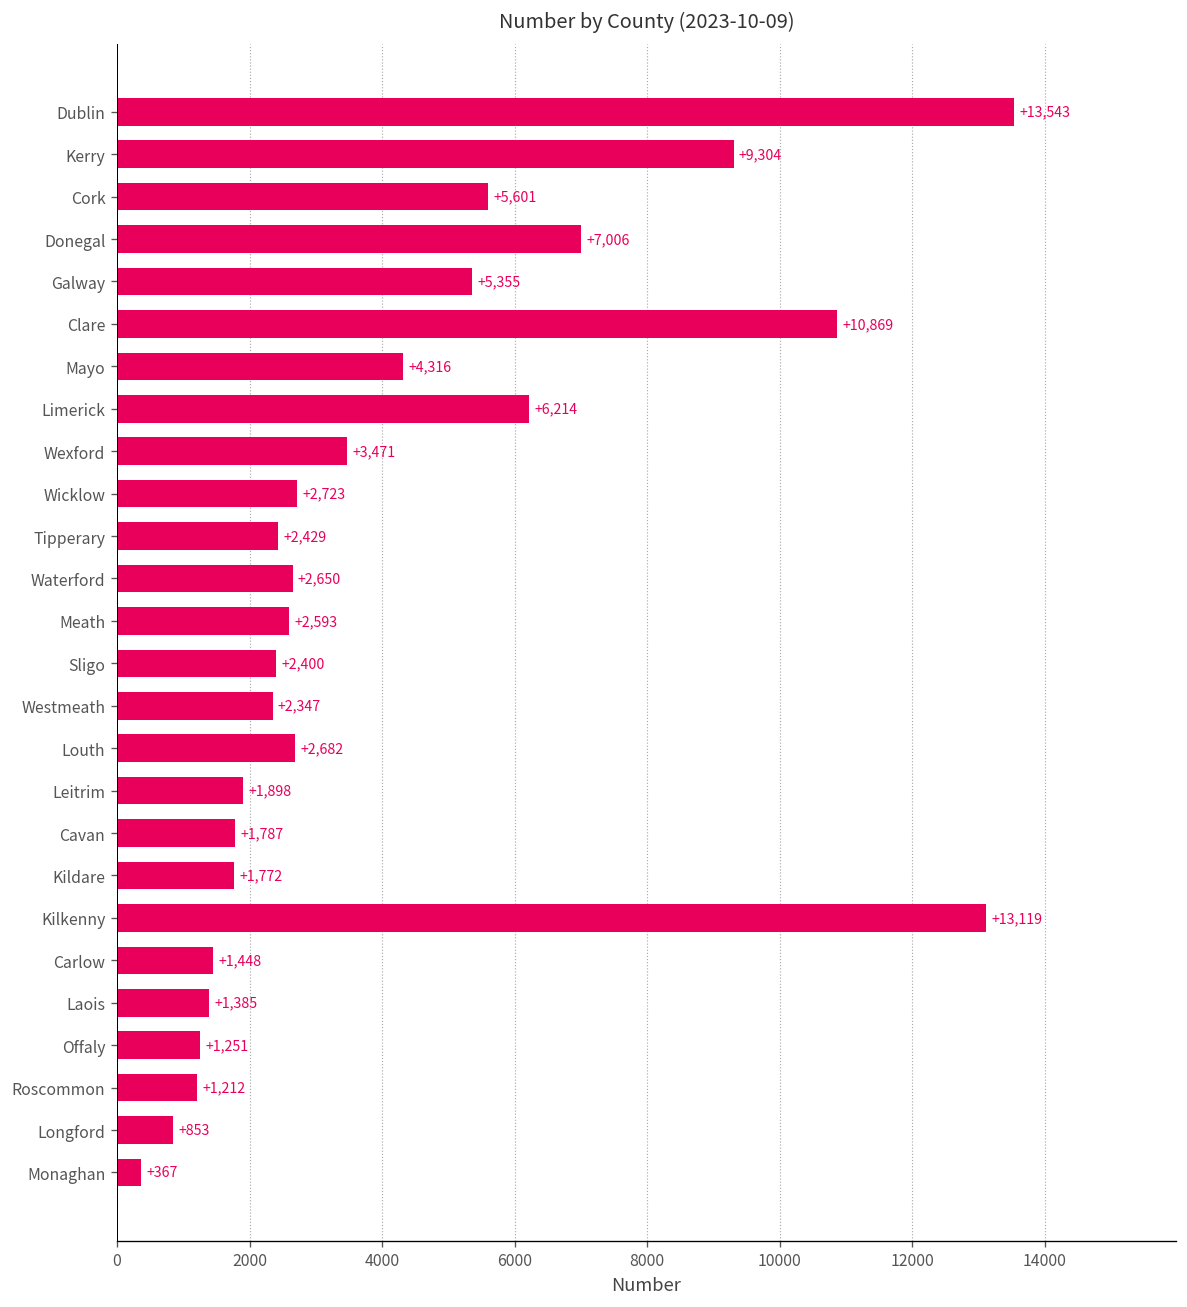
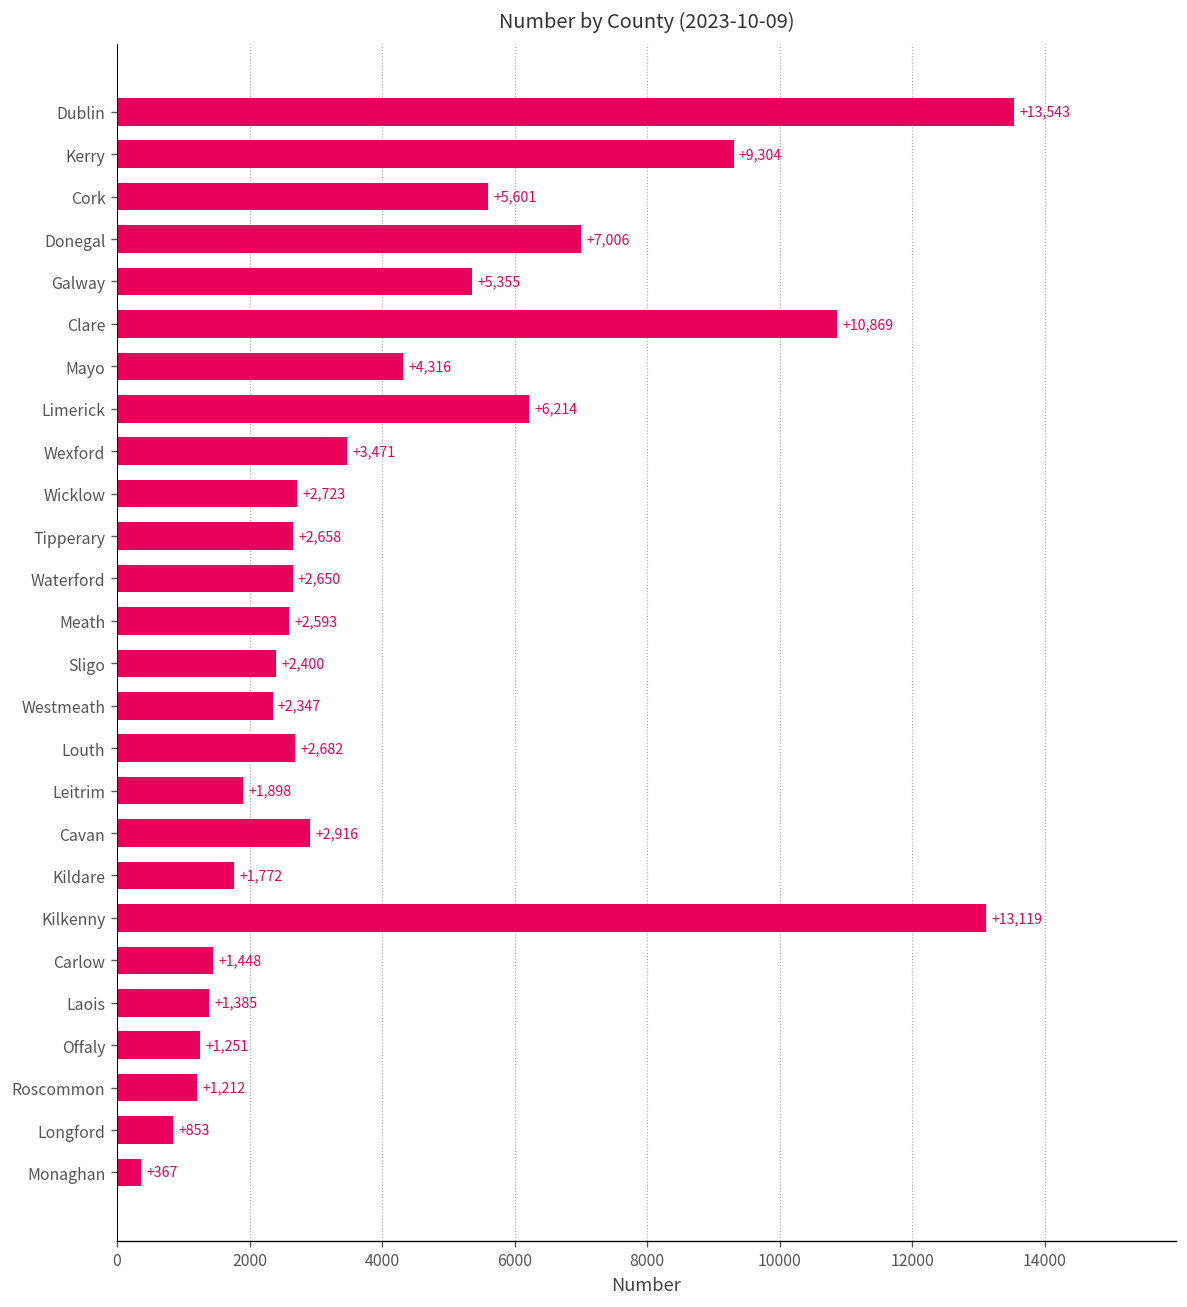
Tipperary: +2,429 -> +2,658
Cavan: +1,787 -> +2,916
